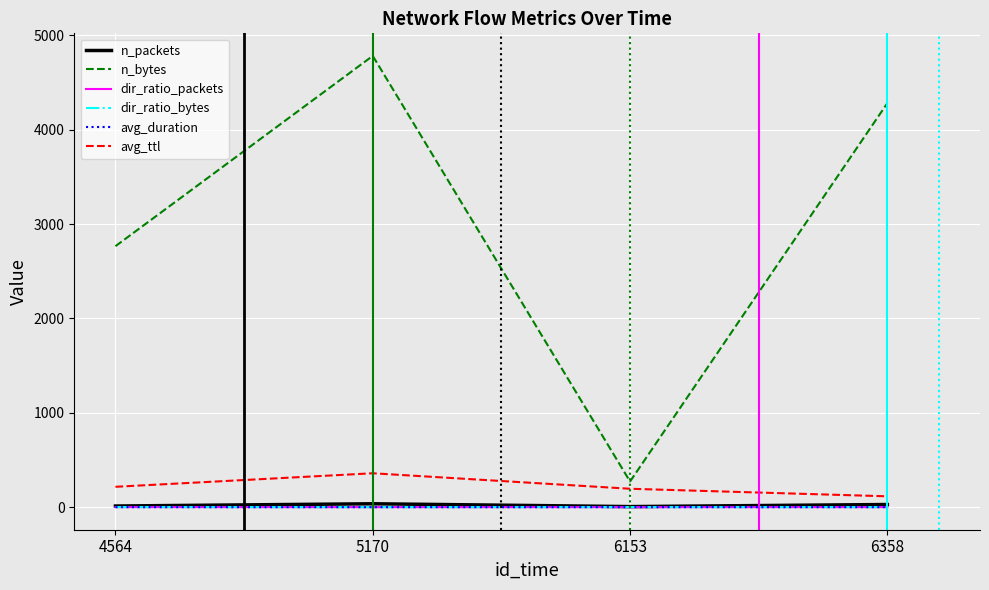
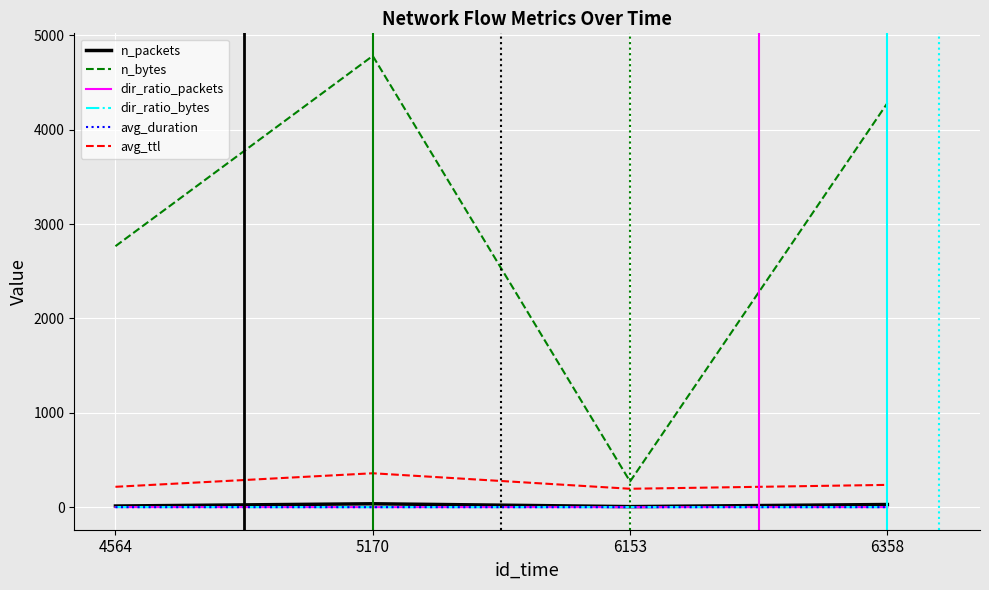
avg_ttl, 6358: 100 -> 200
